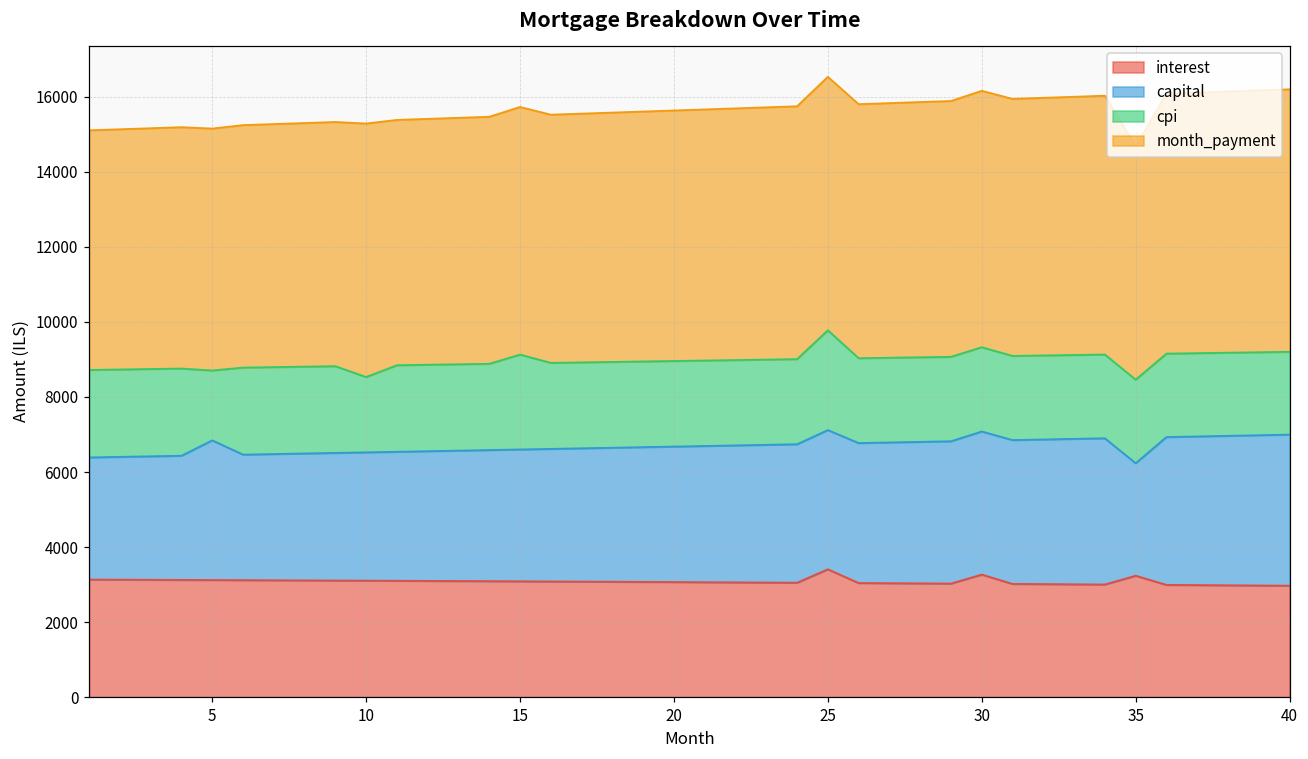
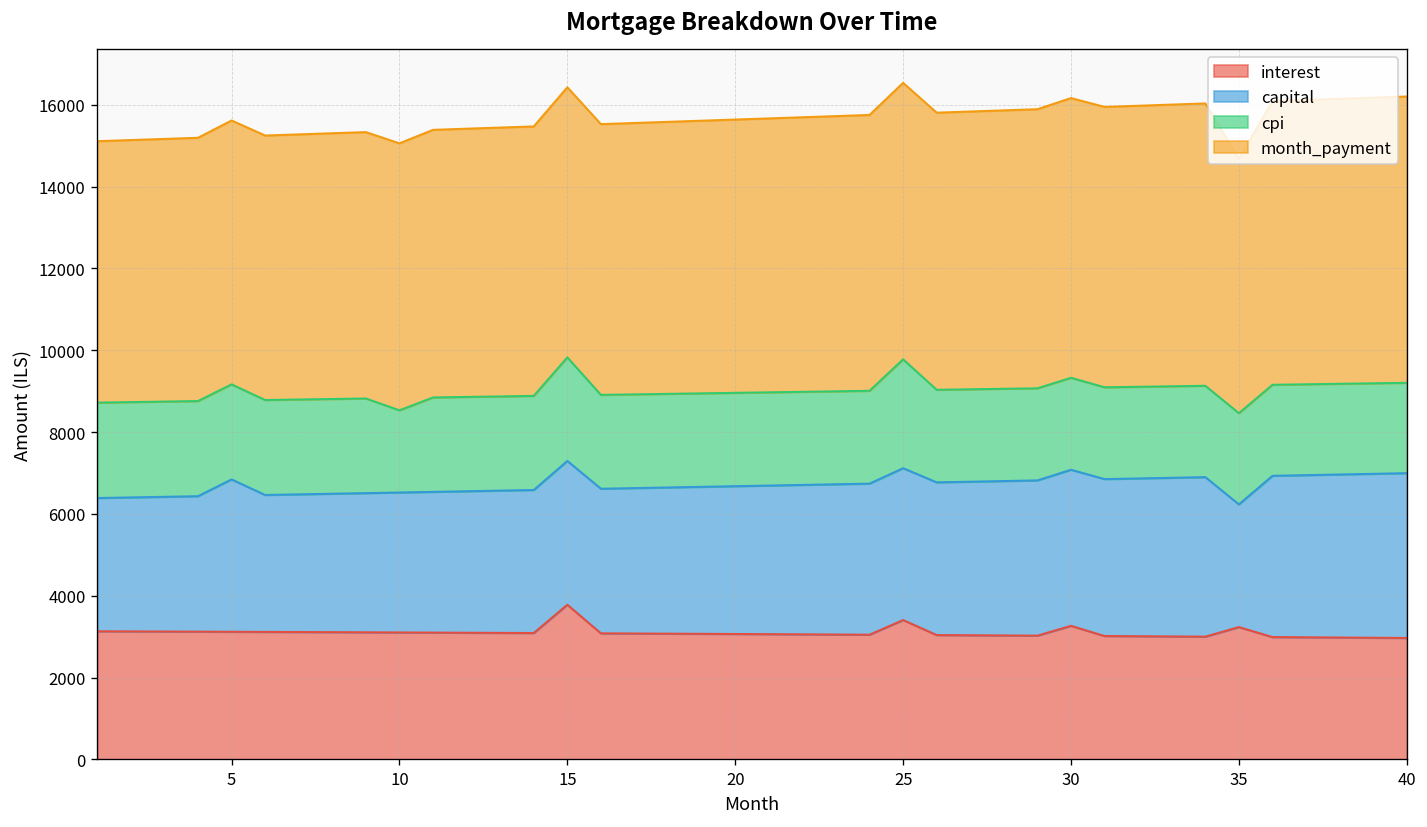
cpi, 5: 1900 -> 2300
month_payment, 10: 6800 -> 6500
interest, 15: 3100 -> 3800
